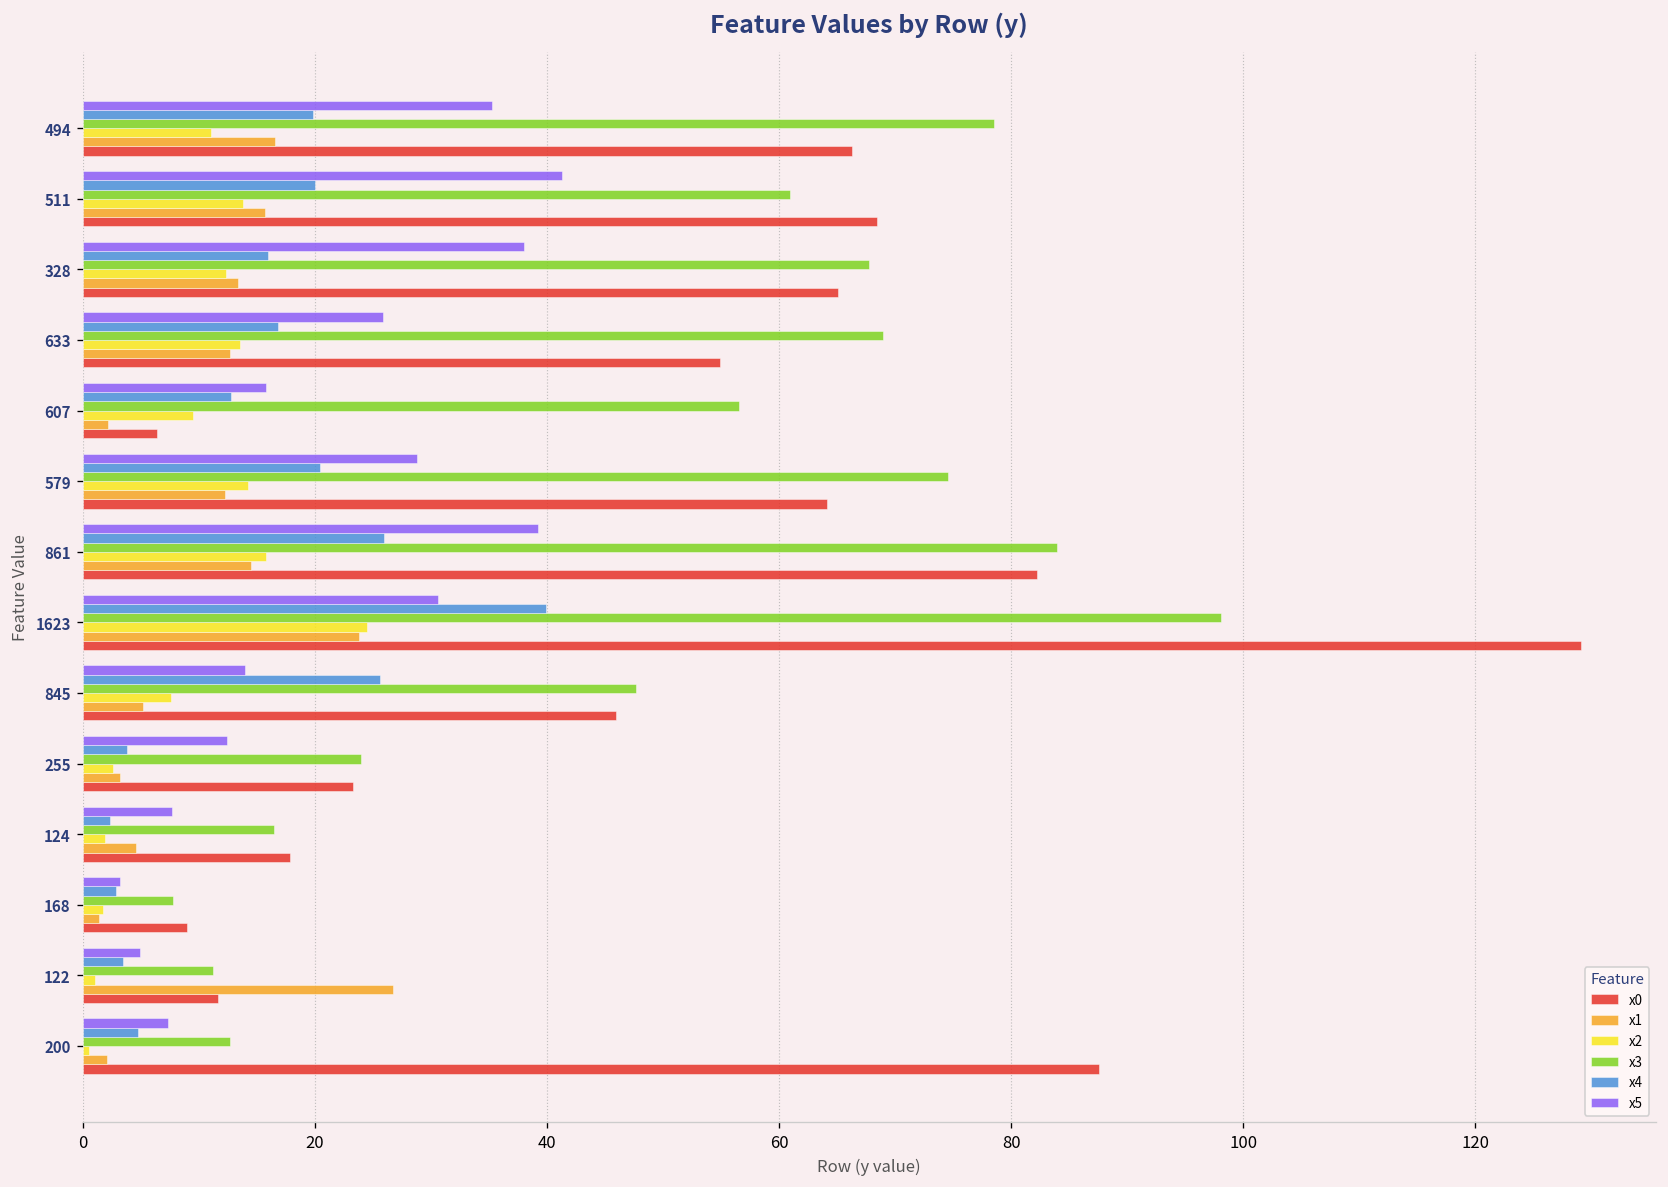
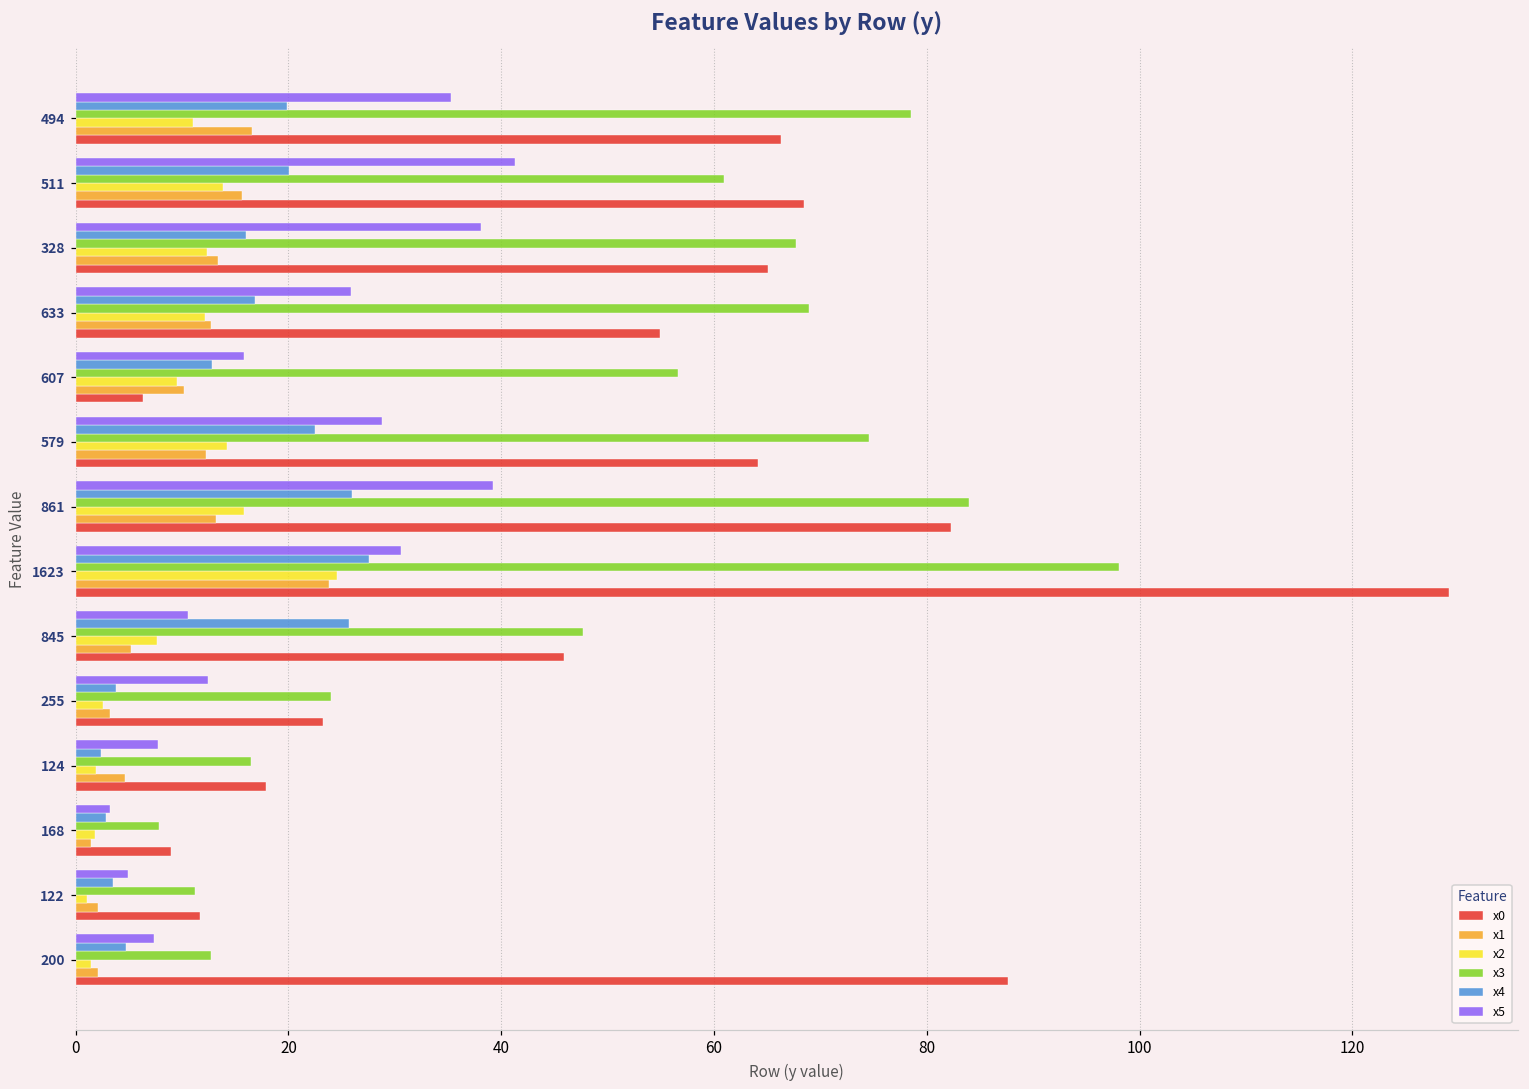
x2, 633: 14 -> 12
x1, 607: 2 -> 10
x4, 579: 20 -> 22
x1, 861: 14 -> 13
x4, 1623: 40 -> 28
x5, 845: 14 -> 11
x1, 122: 27 -> 2
x2, 200: 0.6 -> 1.5
